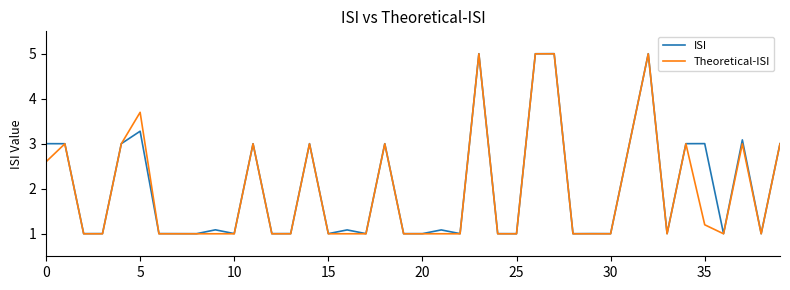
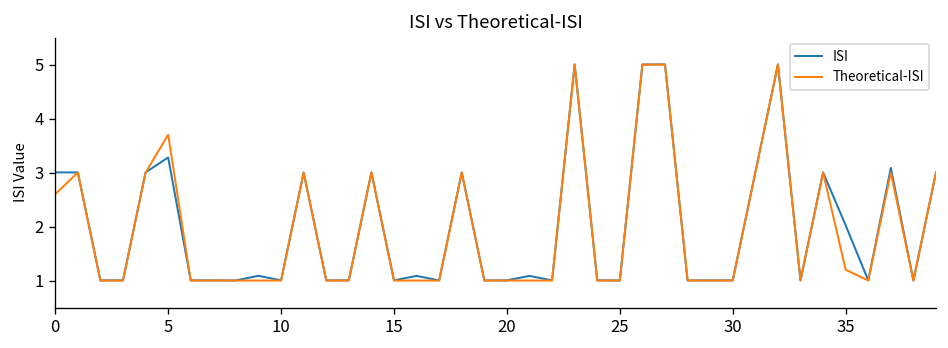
ISI, 35: 3.0 -> 2.0
